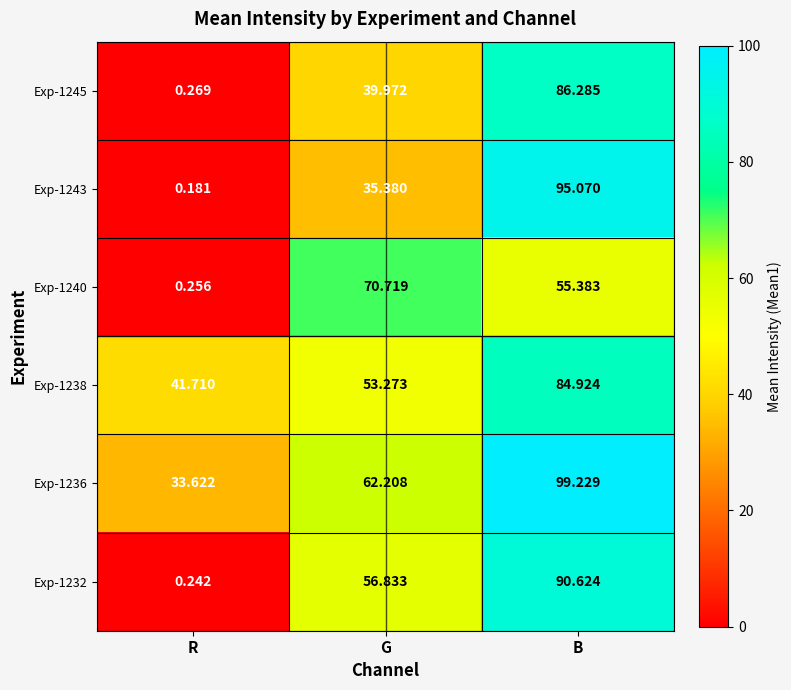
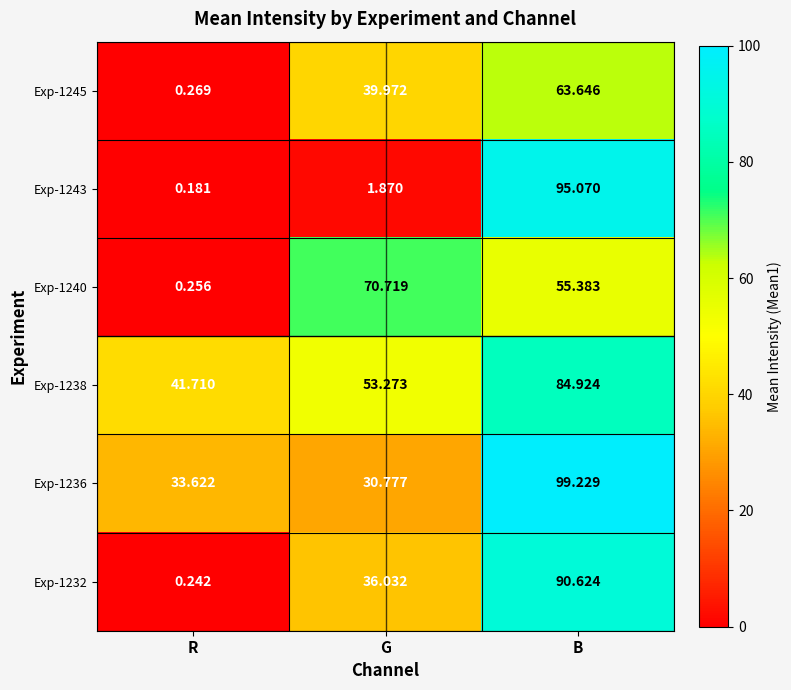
Exp-1245, B: 86.285 -> 63.646
Exp-1243, G: 35.380 -> 1.870
Exp-1236, G: 62.208 -> 30.777
Exp-1232, G: 56.833 -> 36.032
